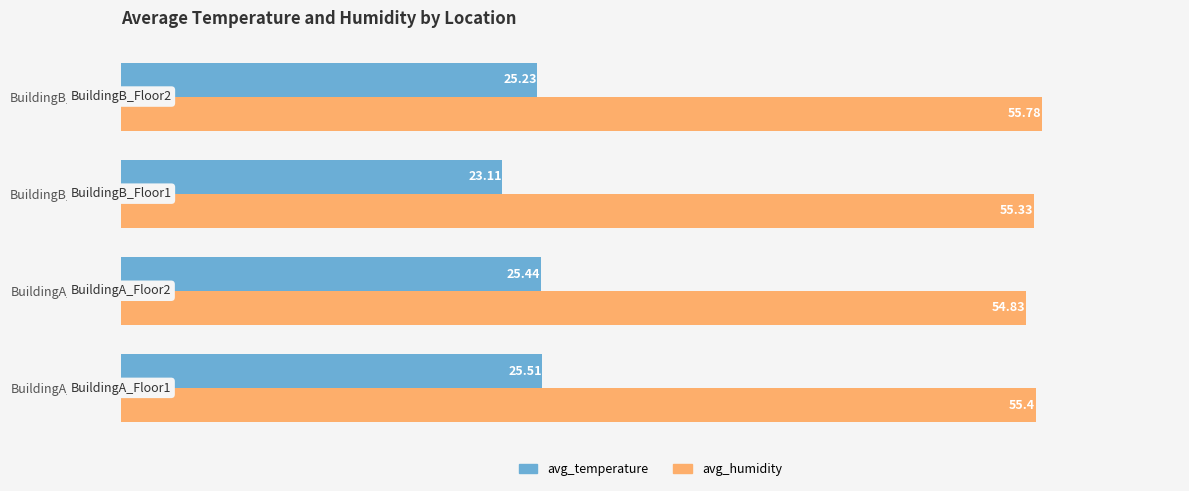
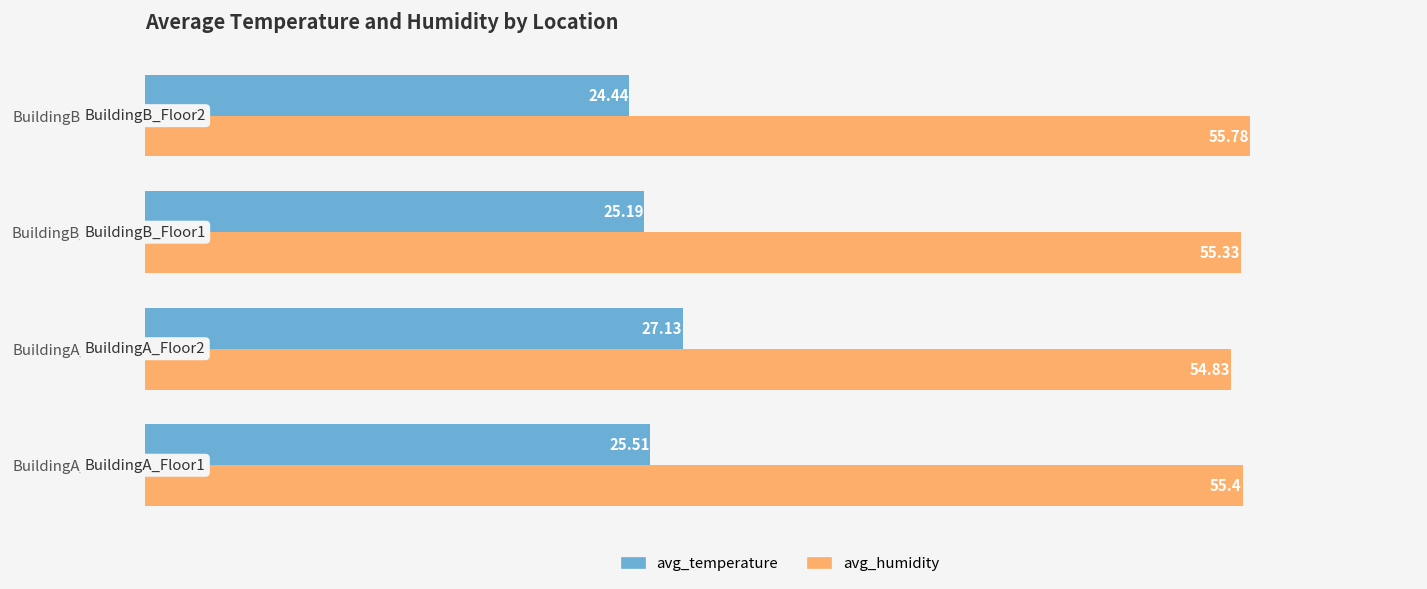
avg_temperature, BuildingB_Floor2: 25.23 -> 24.44
avg_temperature, BuildingB_Floor1: 23.11 -> 25.19
avg_temperature, BuildingA_Floor2: 25.44 -> 27.13
